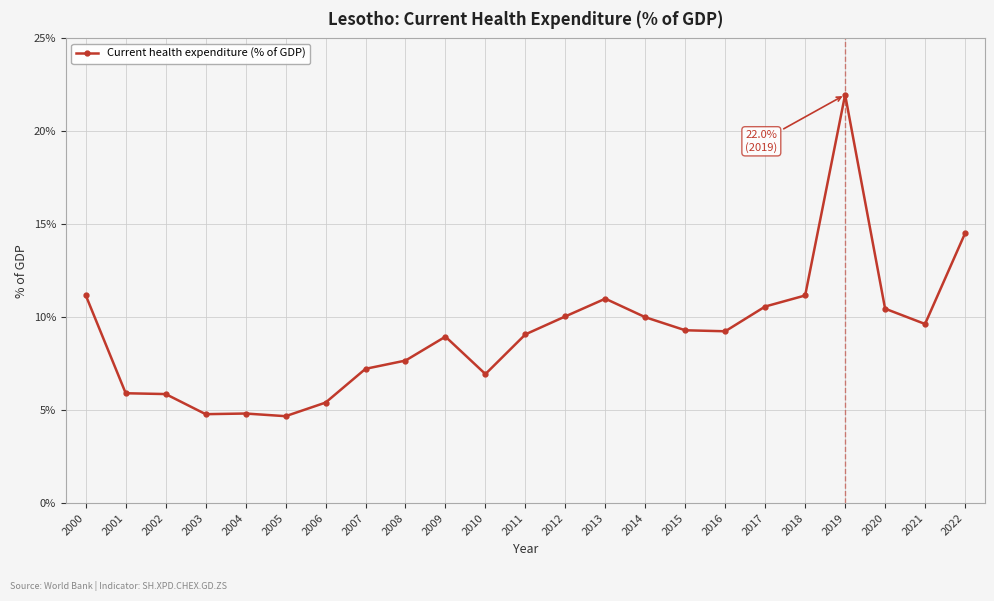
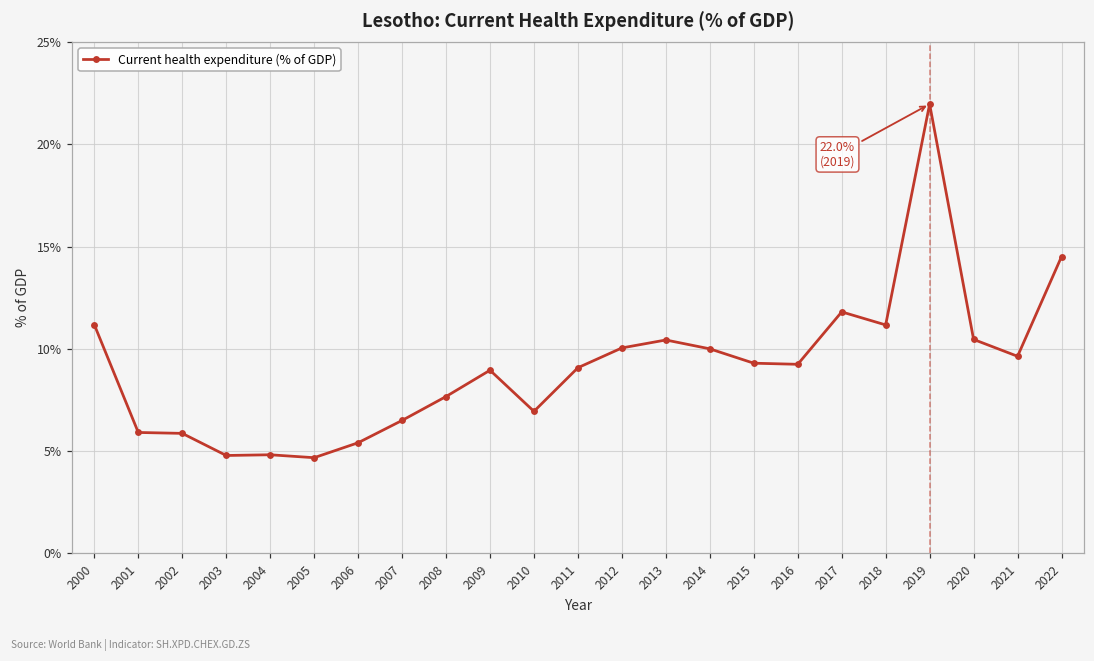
2007: 7.2% -> 6.5%
2013: 11.0% -> 10.4%
2017: 10.6% -> 11.8%
